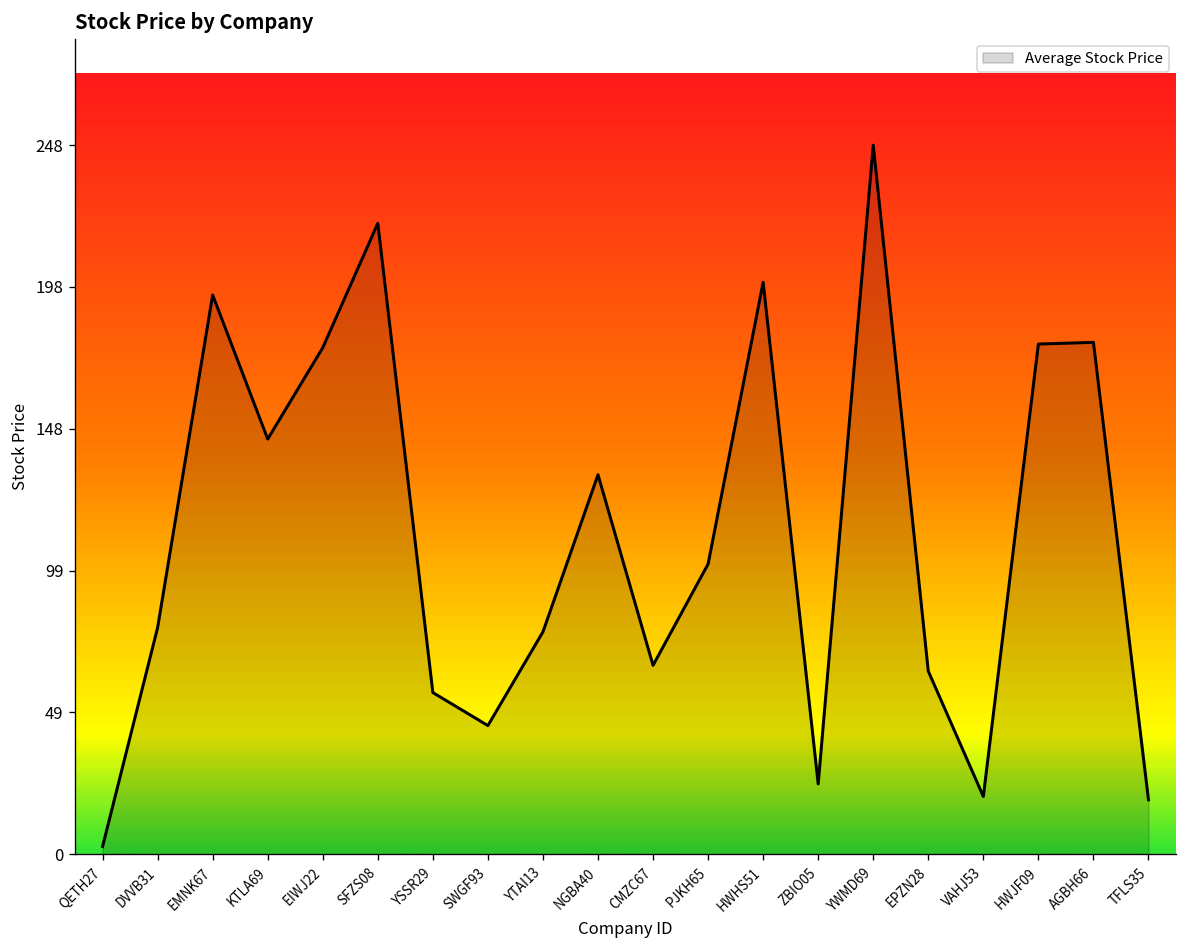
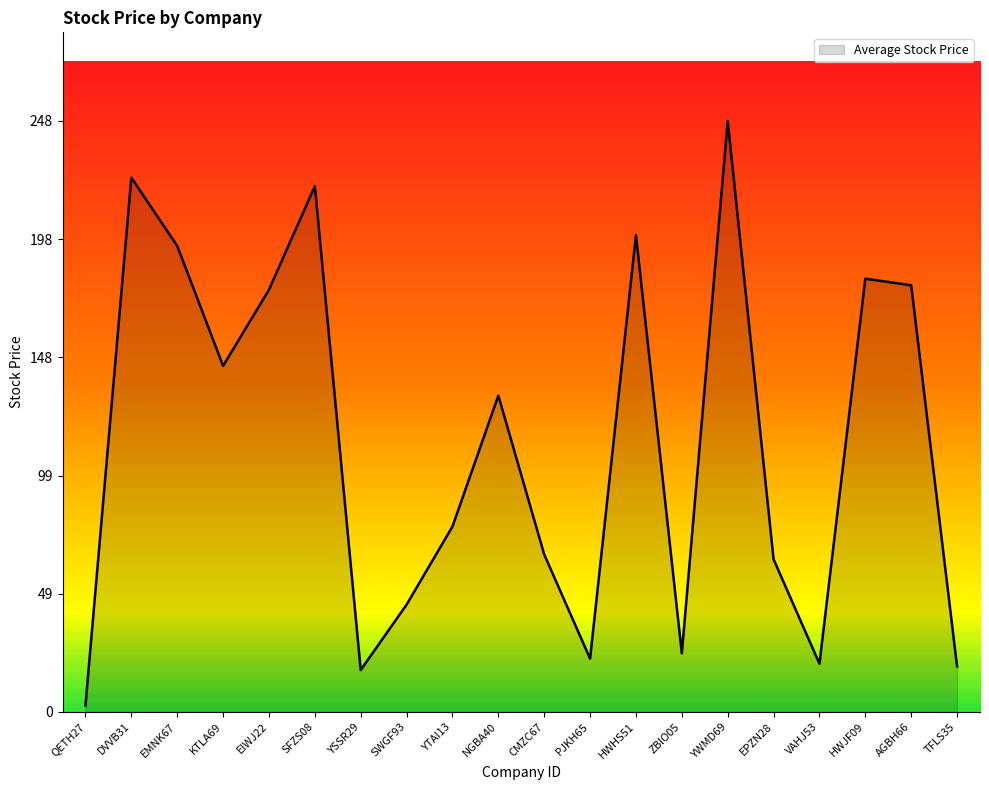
DVVB31: 79 -> 224
YSSR29: 57 -> 18
PJKH65: 102 -> 22
HWJF09: 179 -> 182
